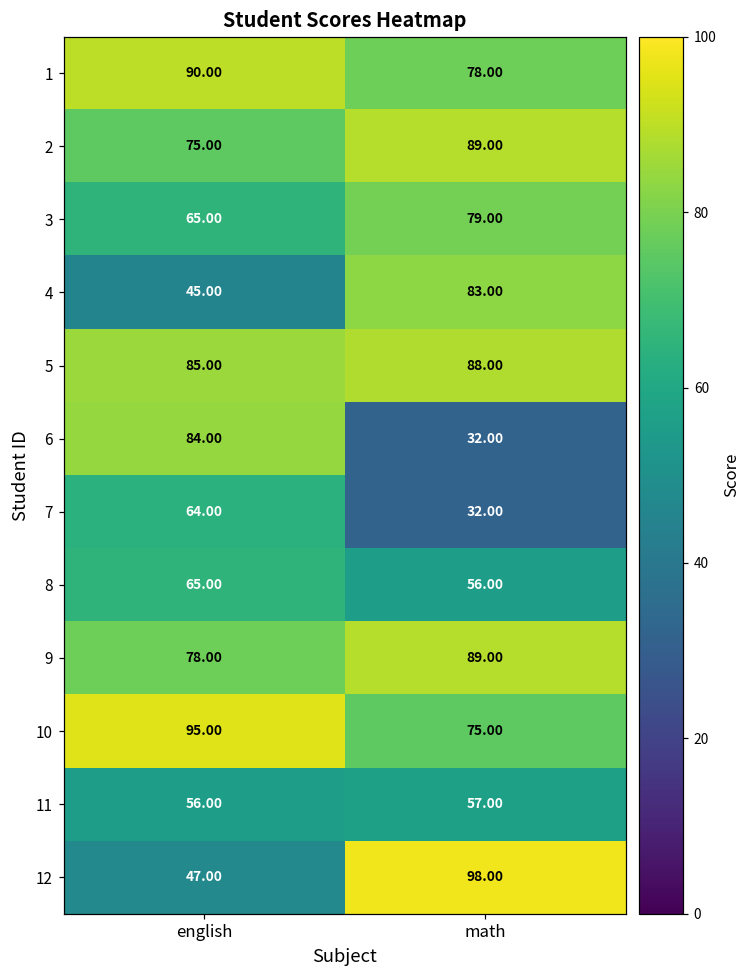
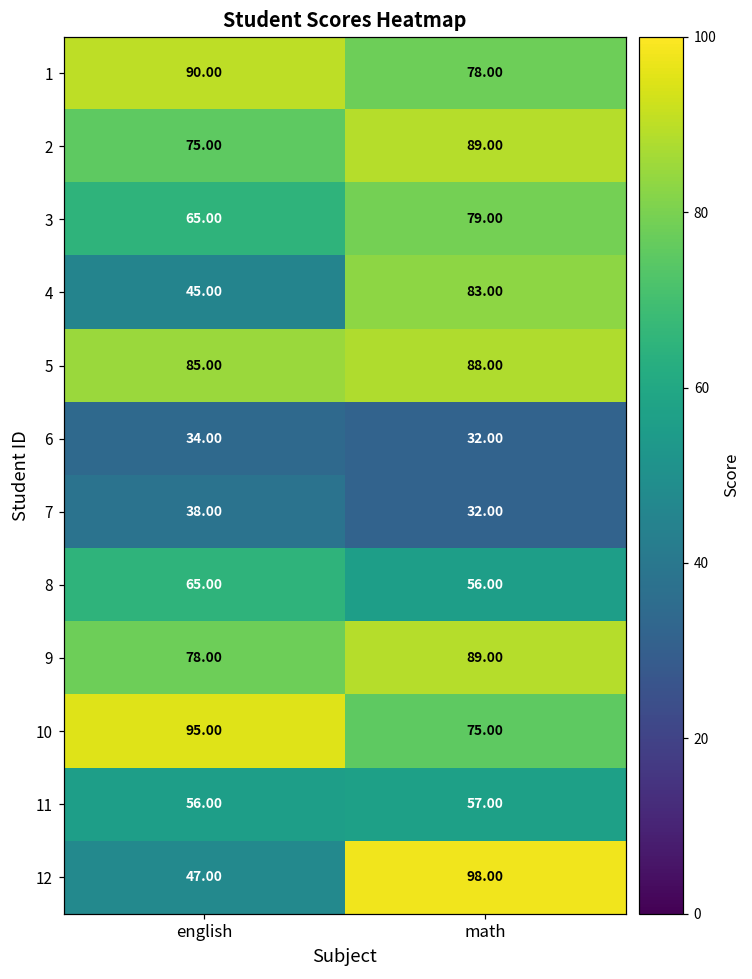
6, english: 84.00 -> 34.00
7, english: 64.00 -> 38.00
